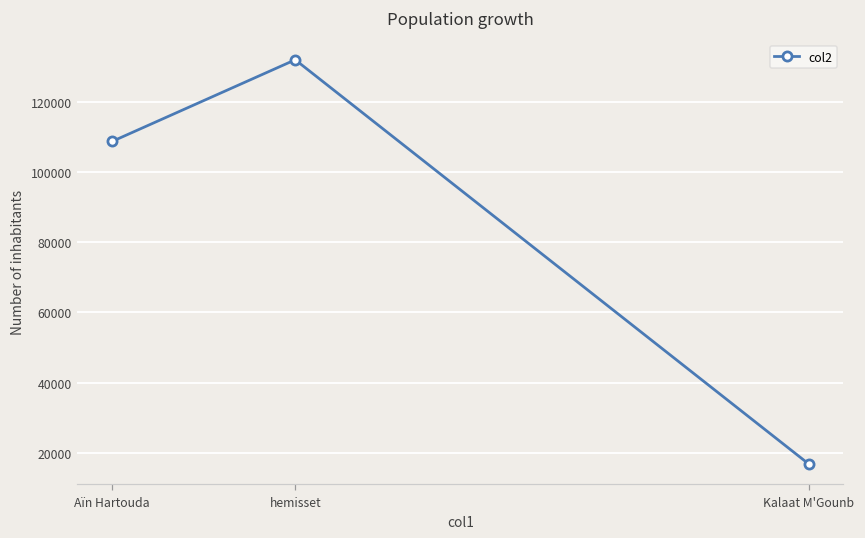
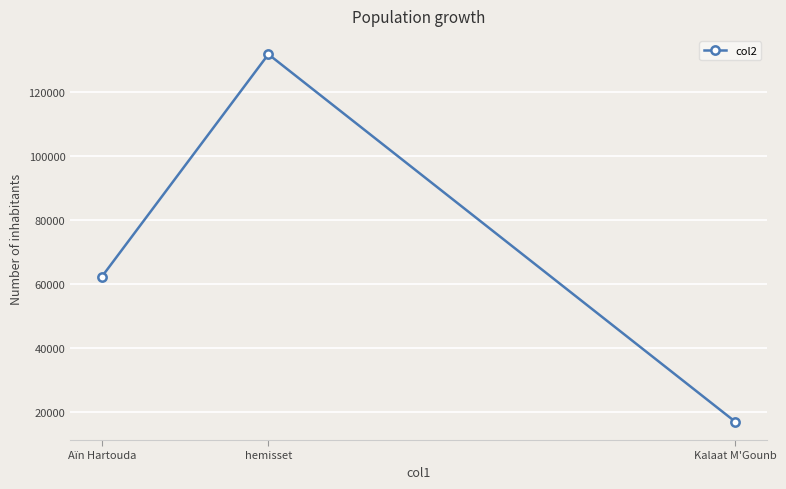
Aïn Hartouda: 109000 -> 62000
